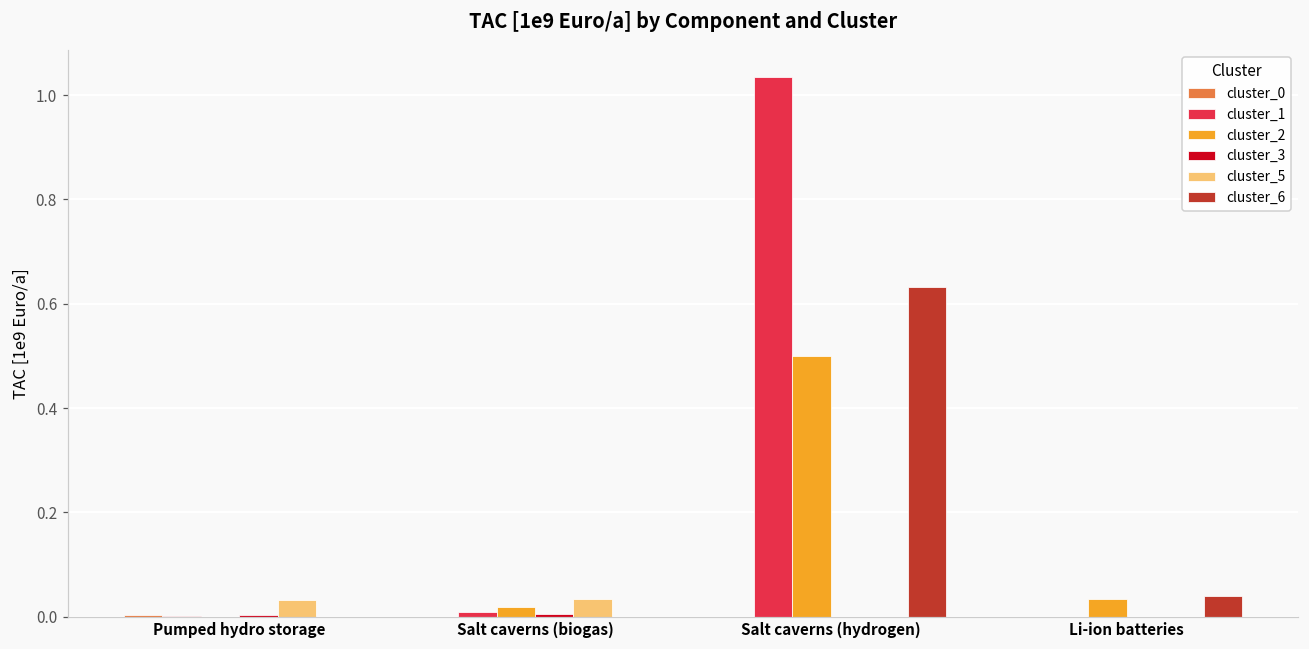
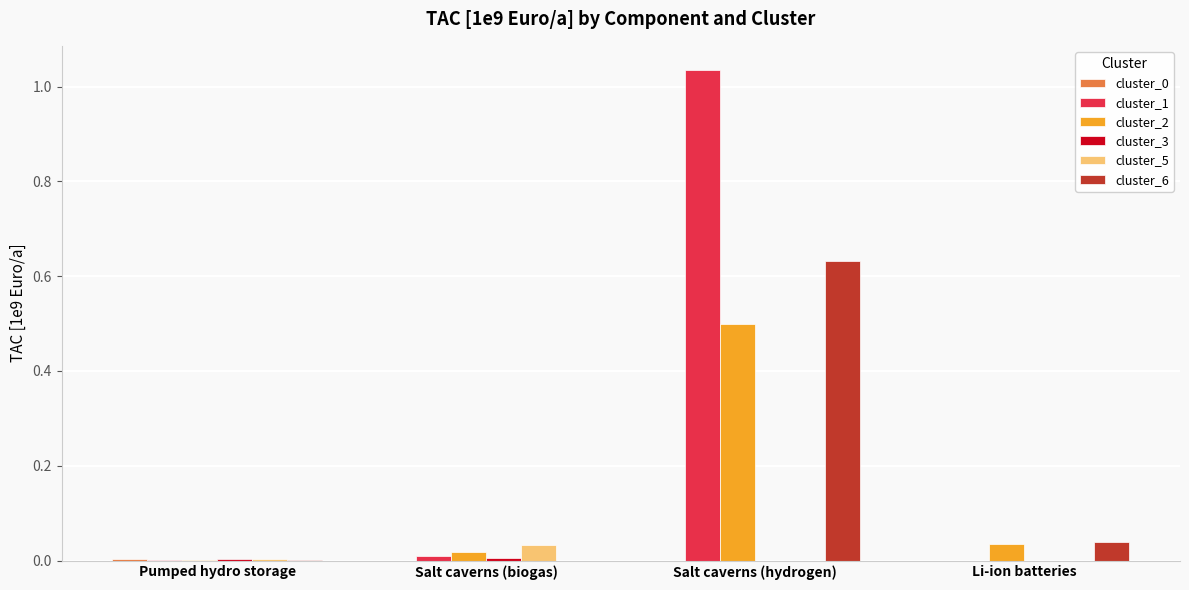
cluster_5, Pumped hydro storage: 0.03 -> 0.00
